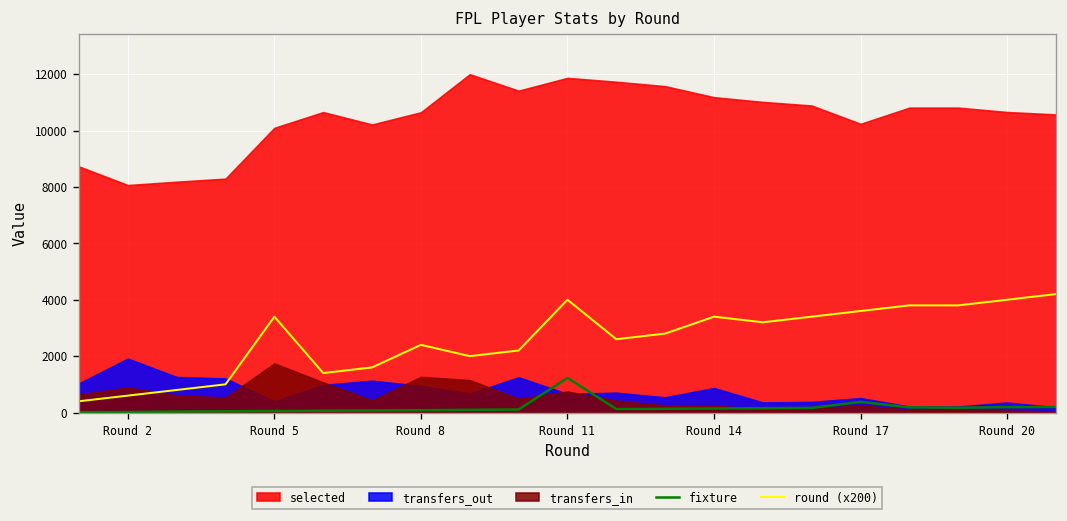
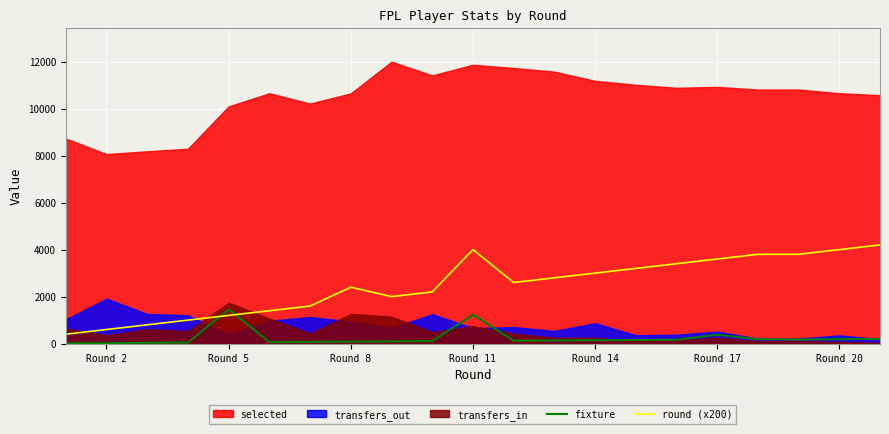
transfers_in, Round 2: 900 -> 400
fixture, Round 5: 100 -> 1500
round (x200), Round 5: 3400 -> 1200
round (x200), Round 14: 3400 -> 3000
selected, Round 17: 10200 -> 10900
